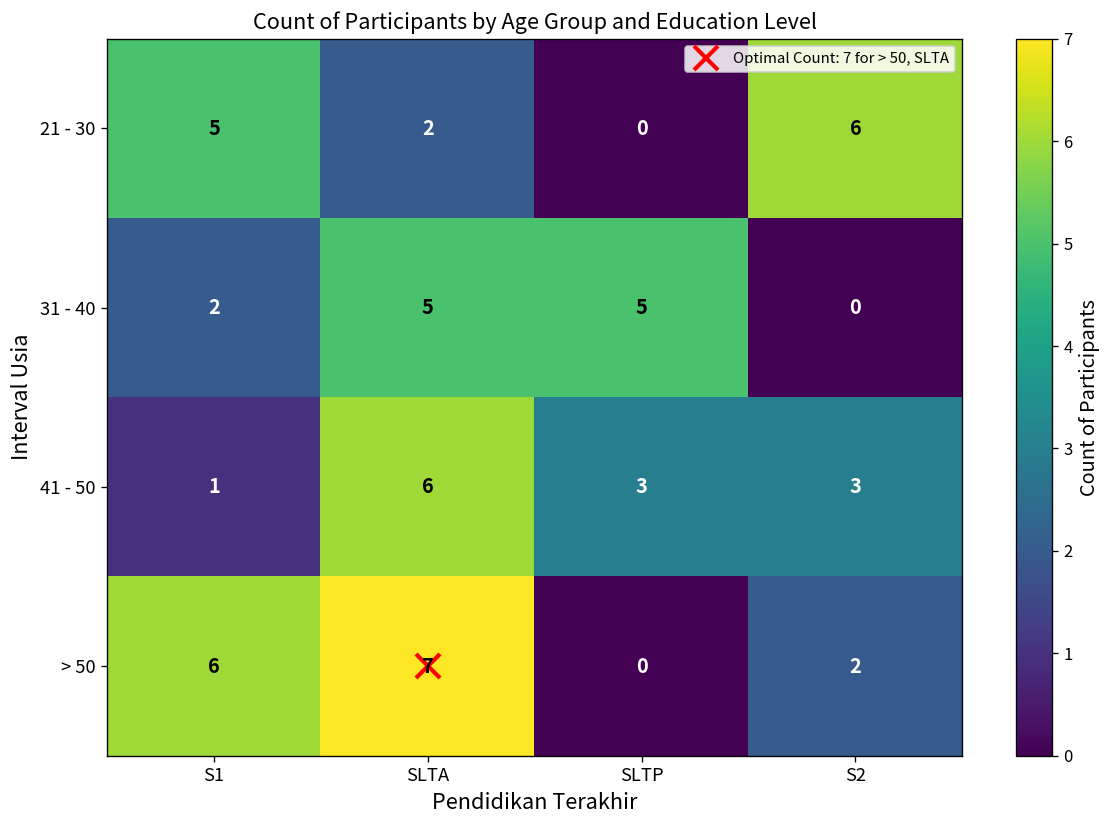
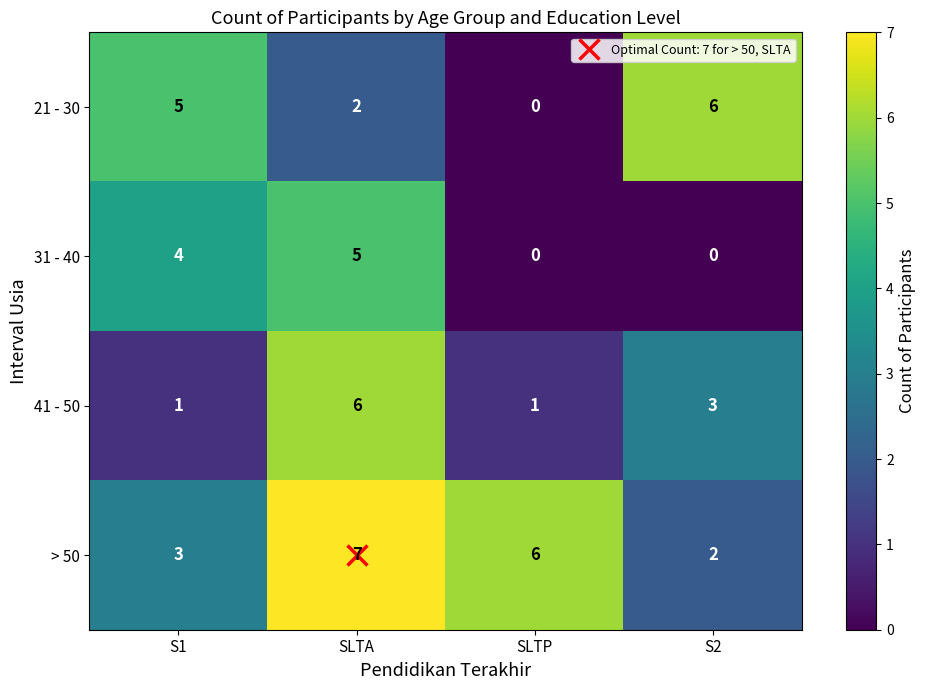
31 - 40, S1: 2 -> 4
31 - 40, SLTP: 5 -> 0
41 - 50, SLTP: 3 -> 1
> 50, S1: 6 -> 3
> 50, SLTP: 0 -> 6
